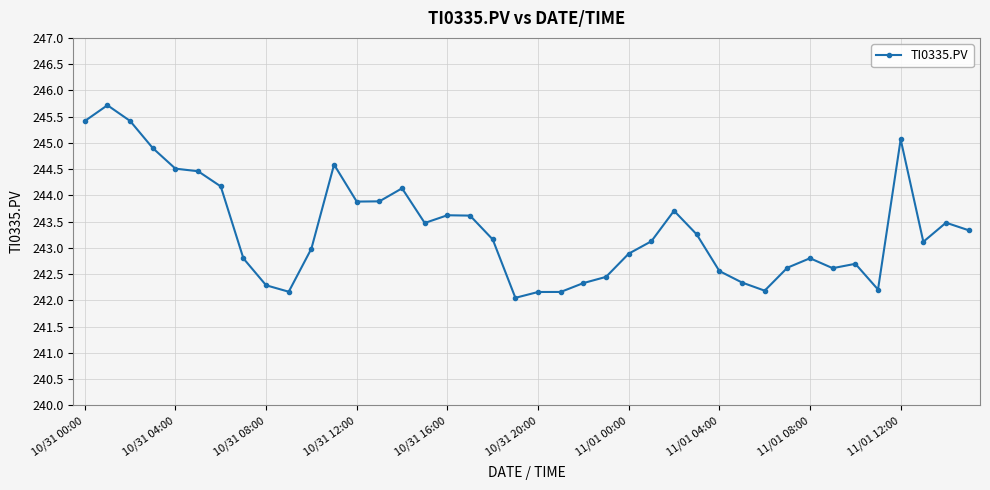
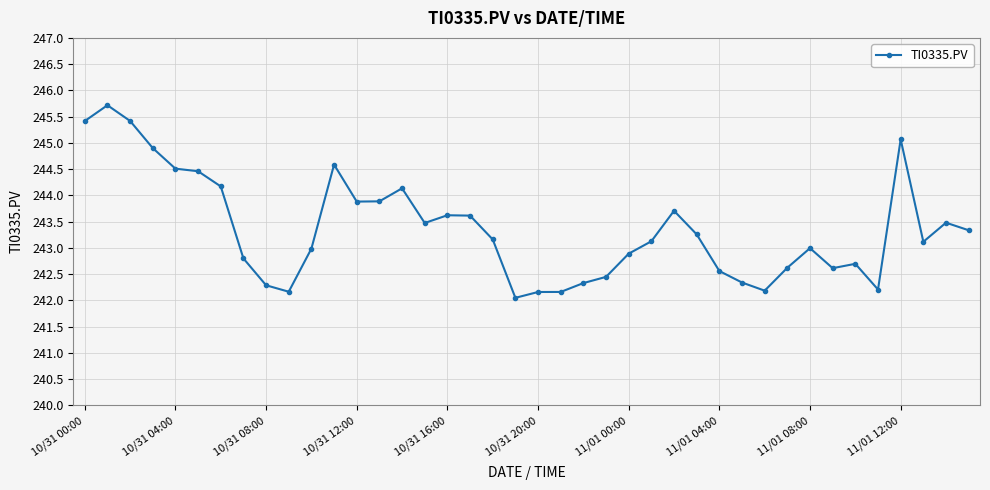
11/01 08:00: 242.8 -> 243.0
